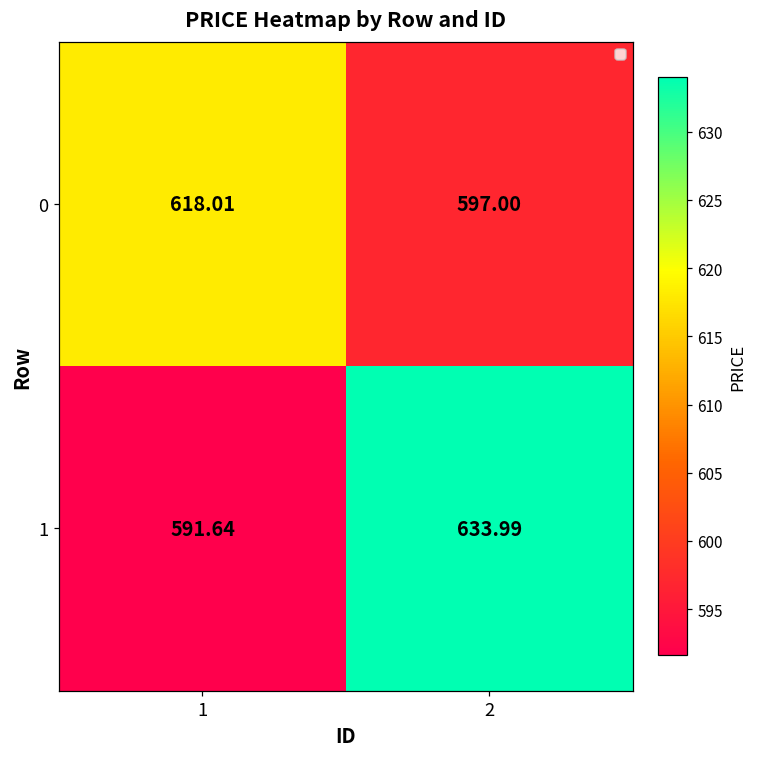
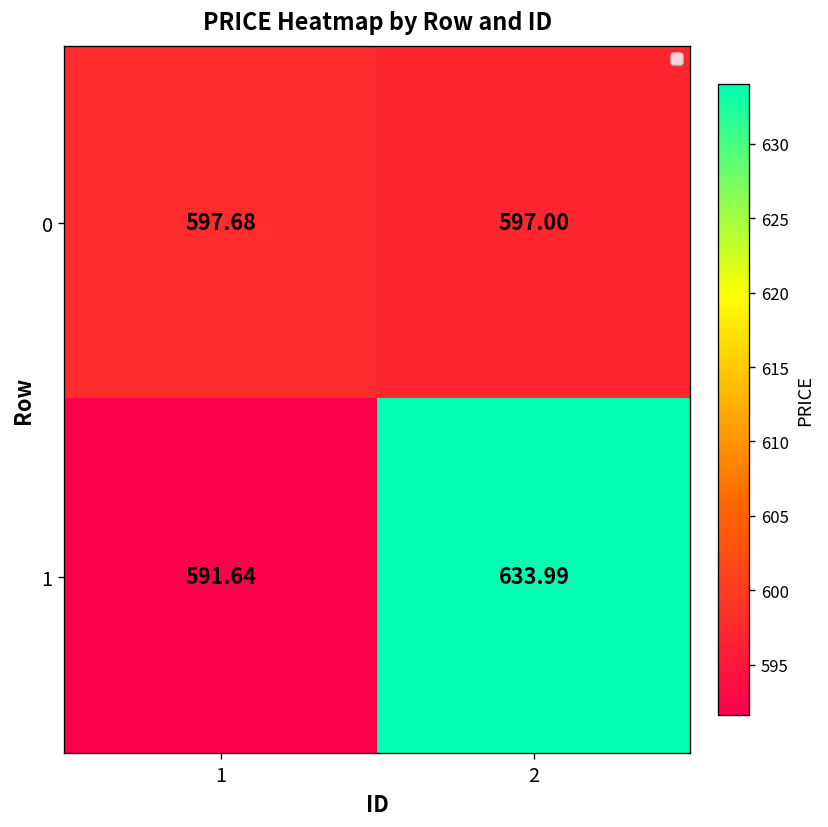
0, 1: 618.01 -> 597.68
